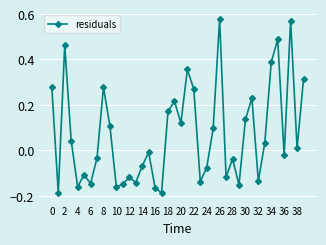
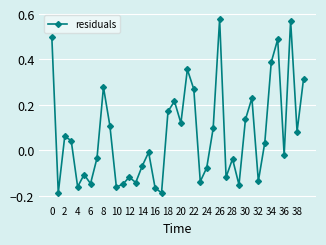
0: 0.28 -> 0.50
2: 0.46 -> 0.06
38: 0.01 -> 0.08
